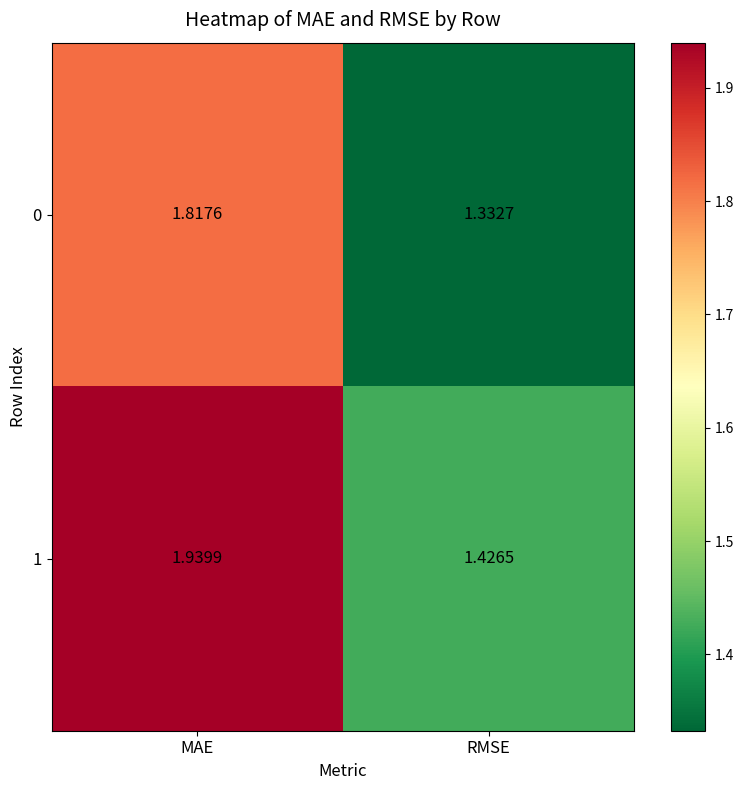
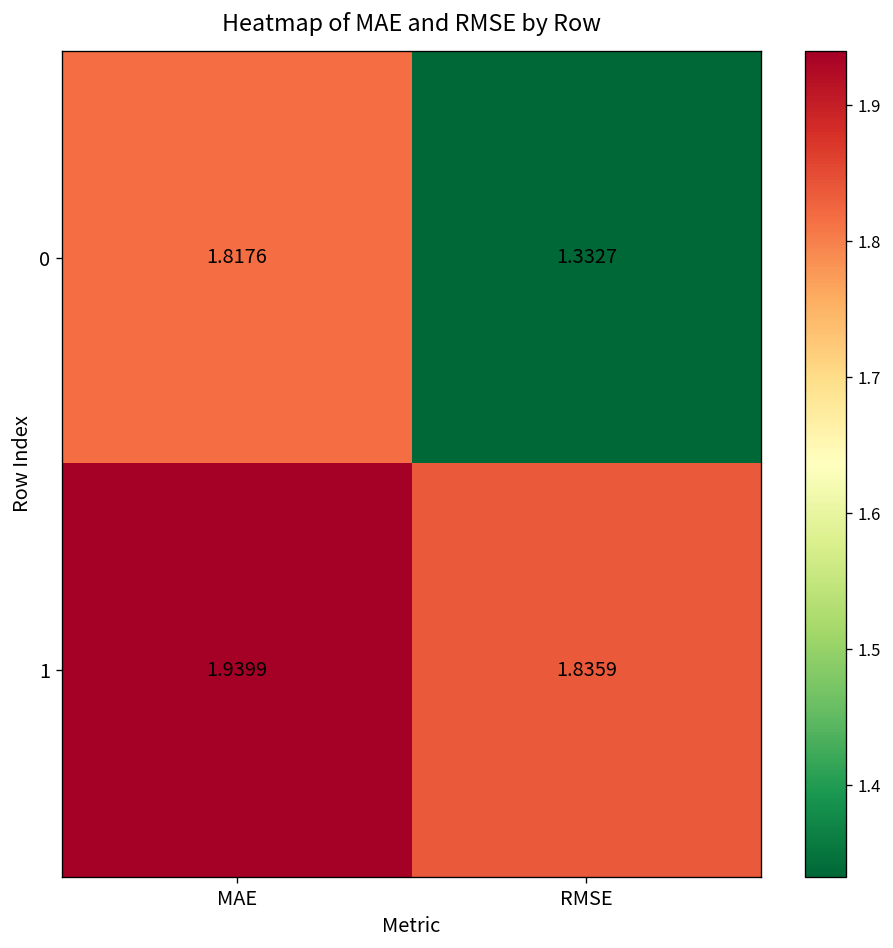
1, RMSE: 1.4265 -> 1.8359
